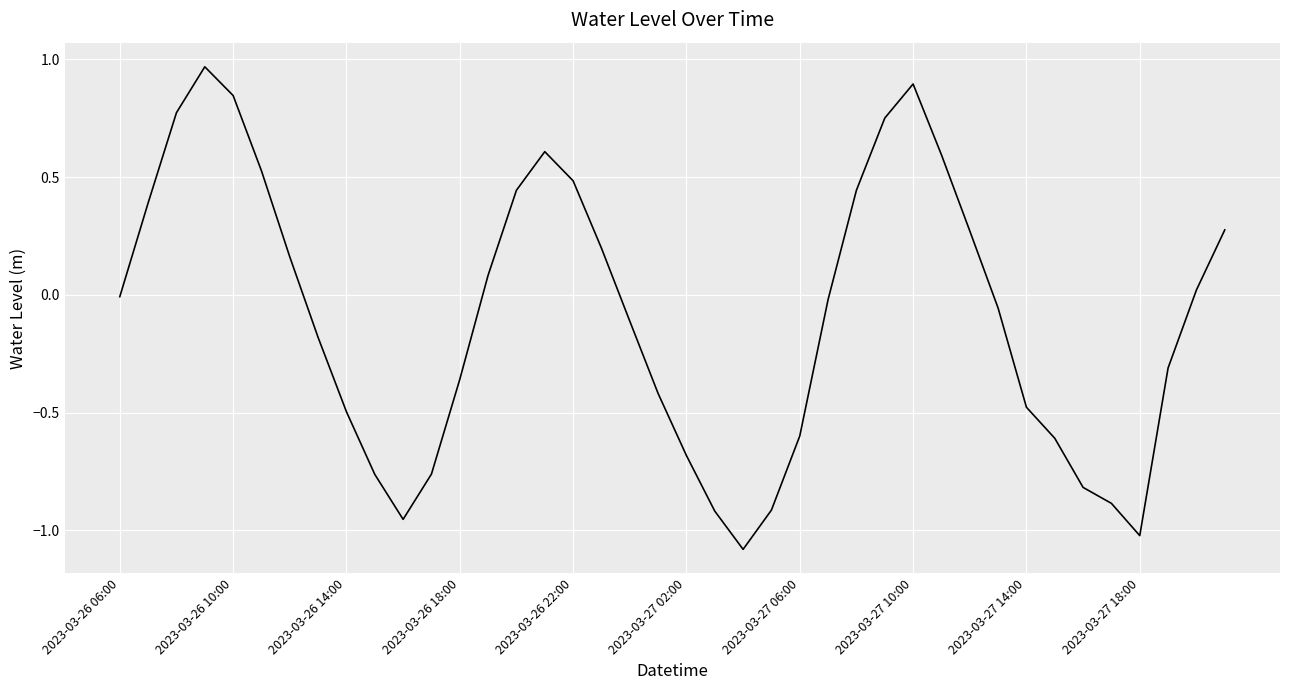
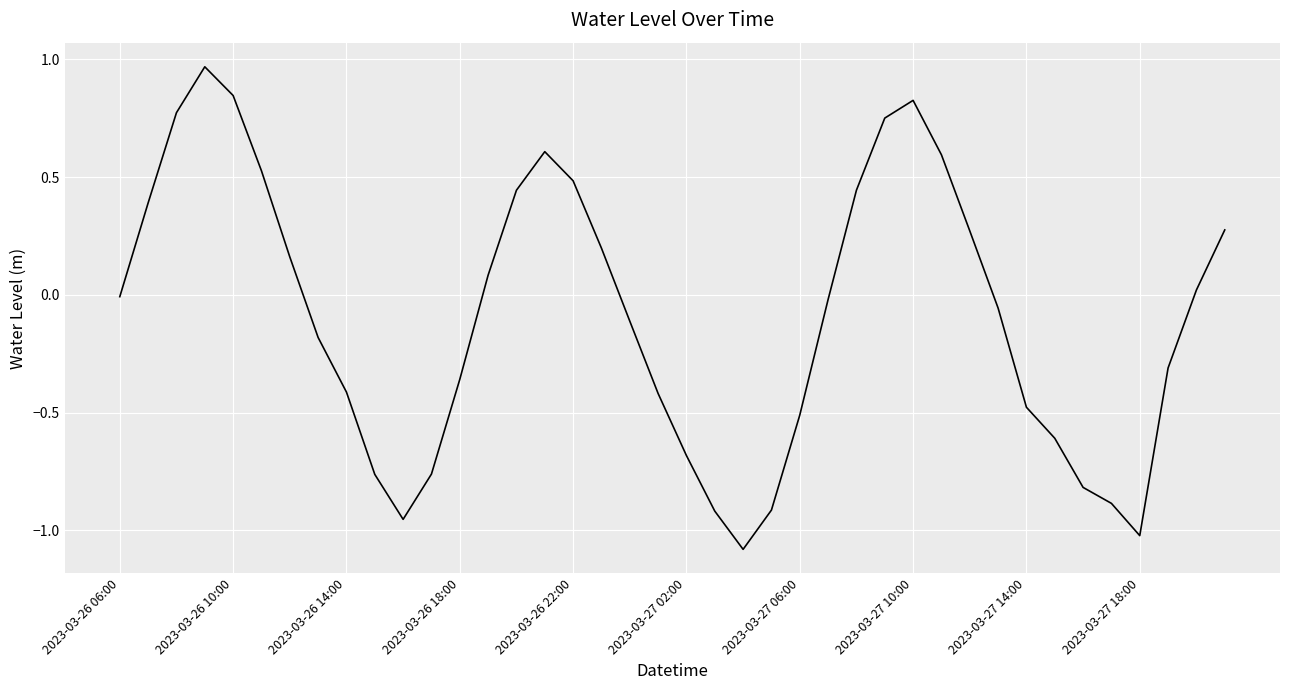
2023-03-26 14:00: -0.50 -> -0.41
2023-03-27 06:00: -0.60 -> -0.51
2023-03-27 10:00: 0.90 -> 0.83
